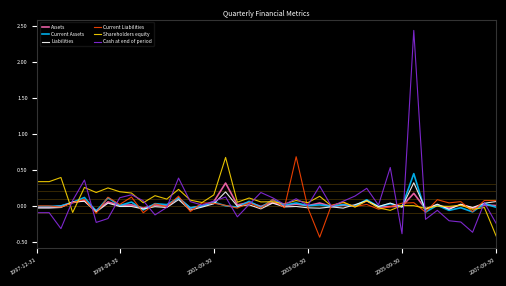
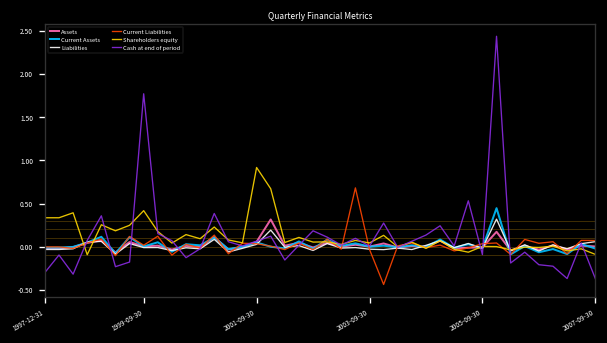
Cash at end of period, 1997-12-31: -0.1 -> -0.3
Shareholders equity, 1999-09-30: 0.2 -> 0.4
Cash at end of period, 1999-09-30: 0.1 -> 1.8
Shareholders equity, 2001-09-30: 0.2 -> 0.9
Cash at end of period, 2005-09-30: -0.4 -> -0.1
Shareholders equity, 2007-09-30: -0.4 -> -0.1
Cash at end of period, 2007-09-30: -0.2 -> -0.4
